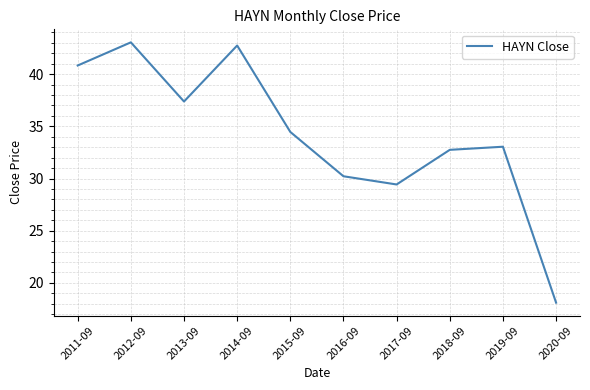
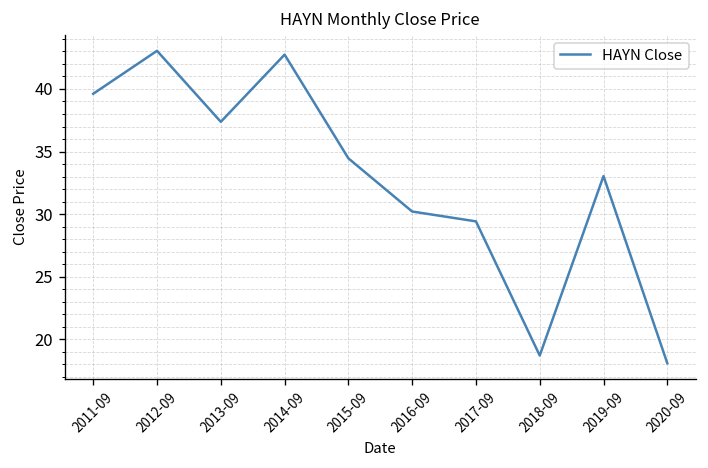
2011-09: 40.8 -> 39.6
2018-09: 32.7 -> 18.7
